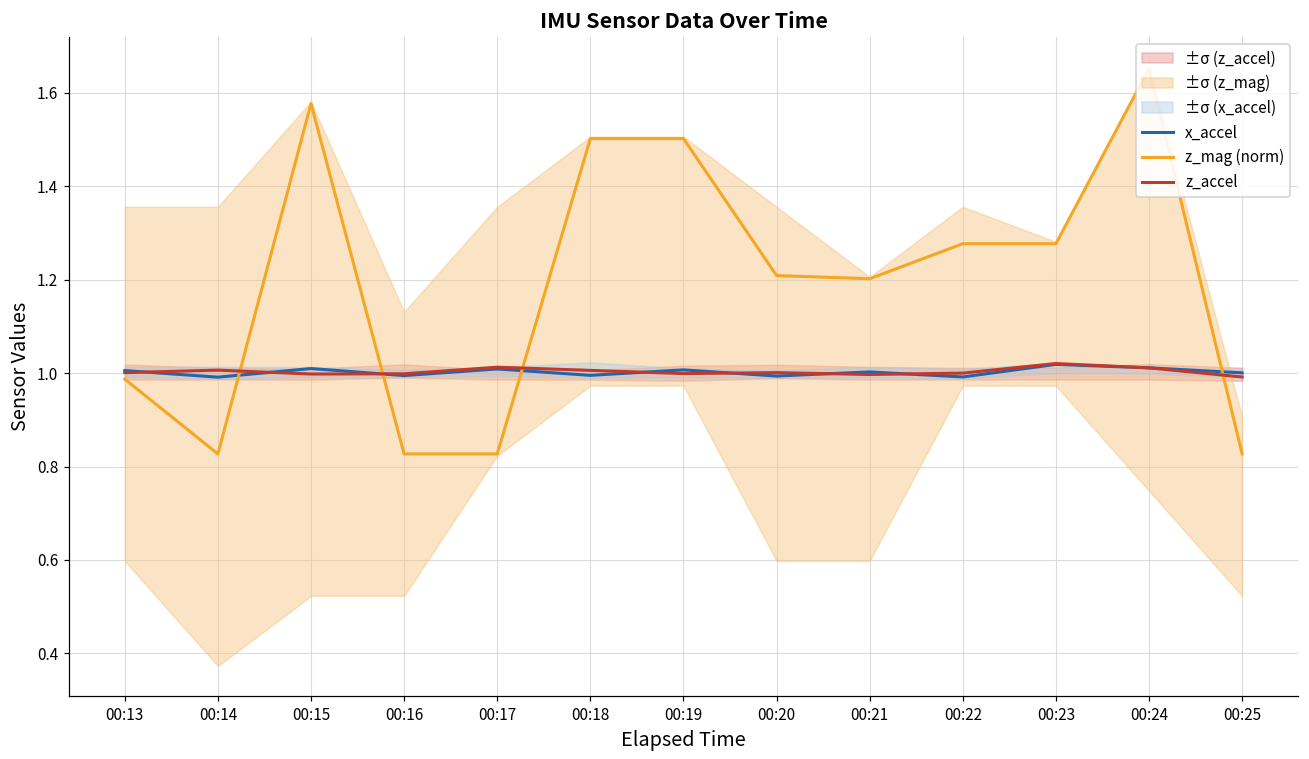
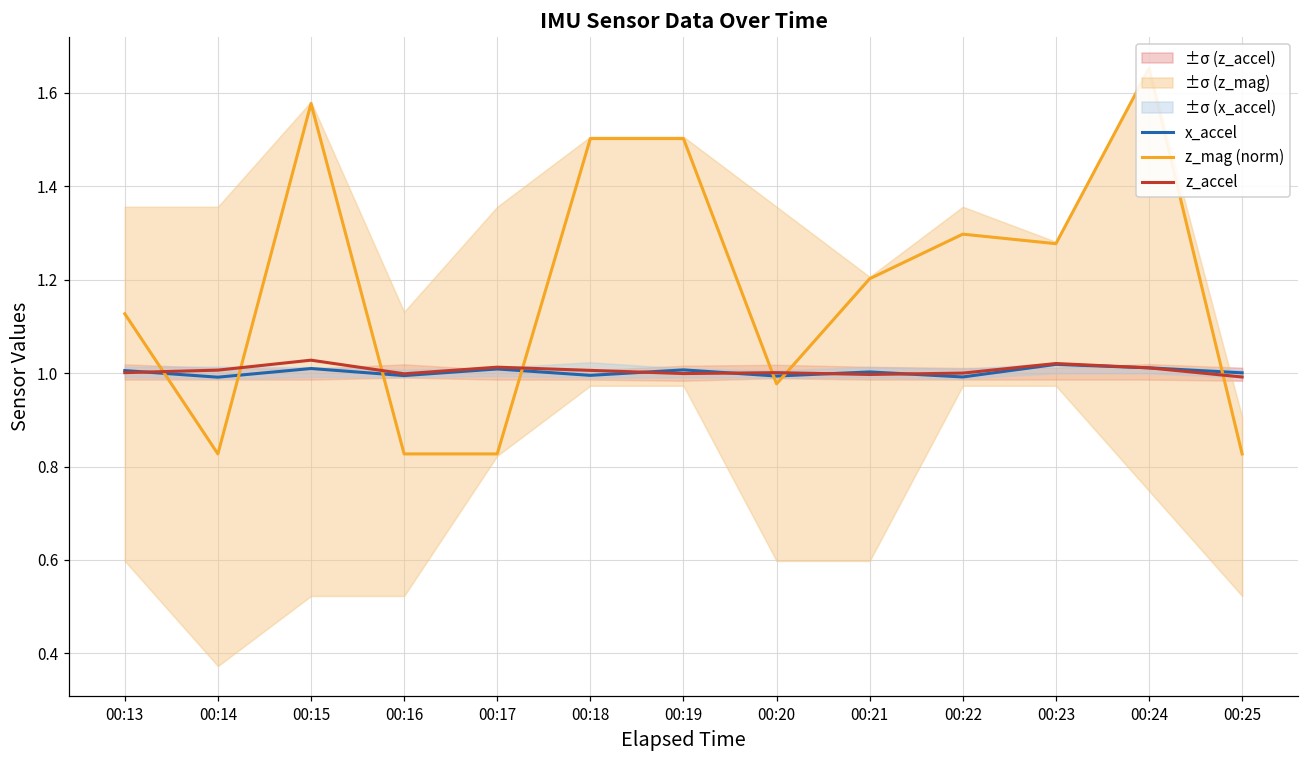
z_mag (norm), 00:13: 0.99 -> 1.13
z_accel, 00:15: 1.00 -> 1.03
z_mag (norm), 00:20: 1.21 -> 0.98
z_mag (norm), 00:22: 1.28 -> 1.30
